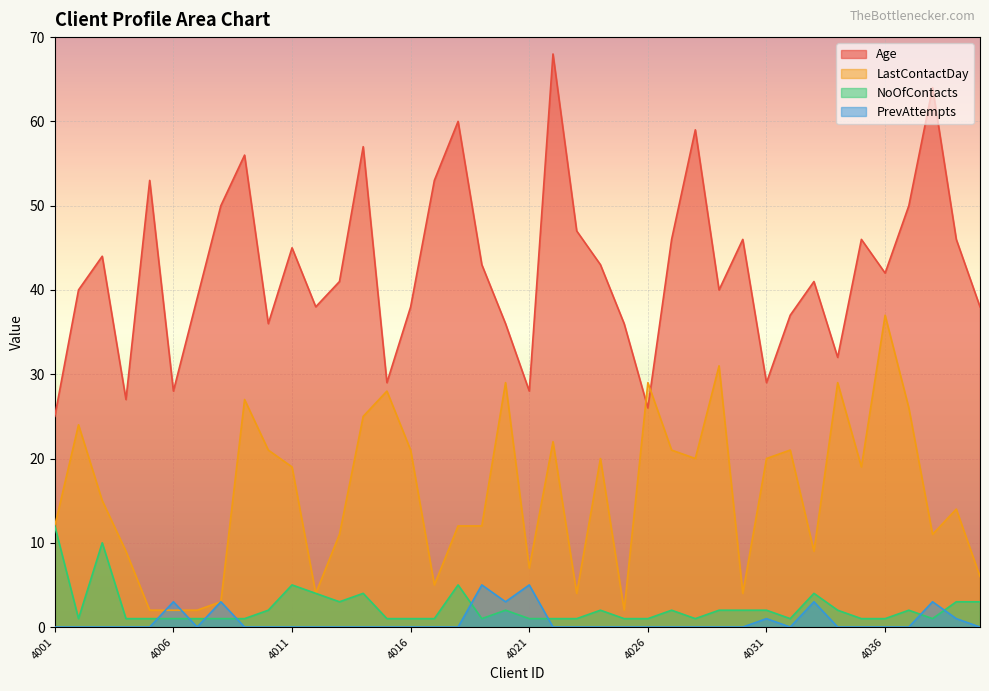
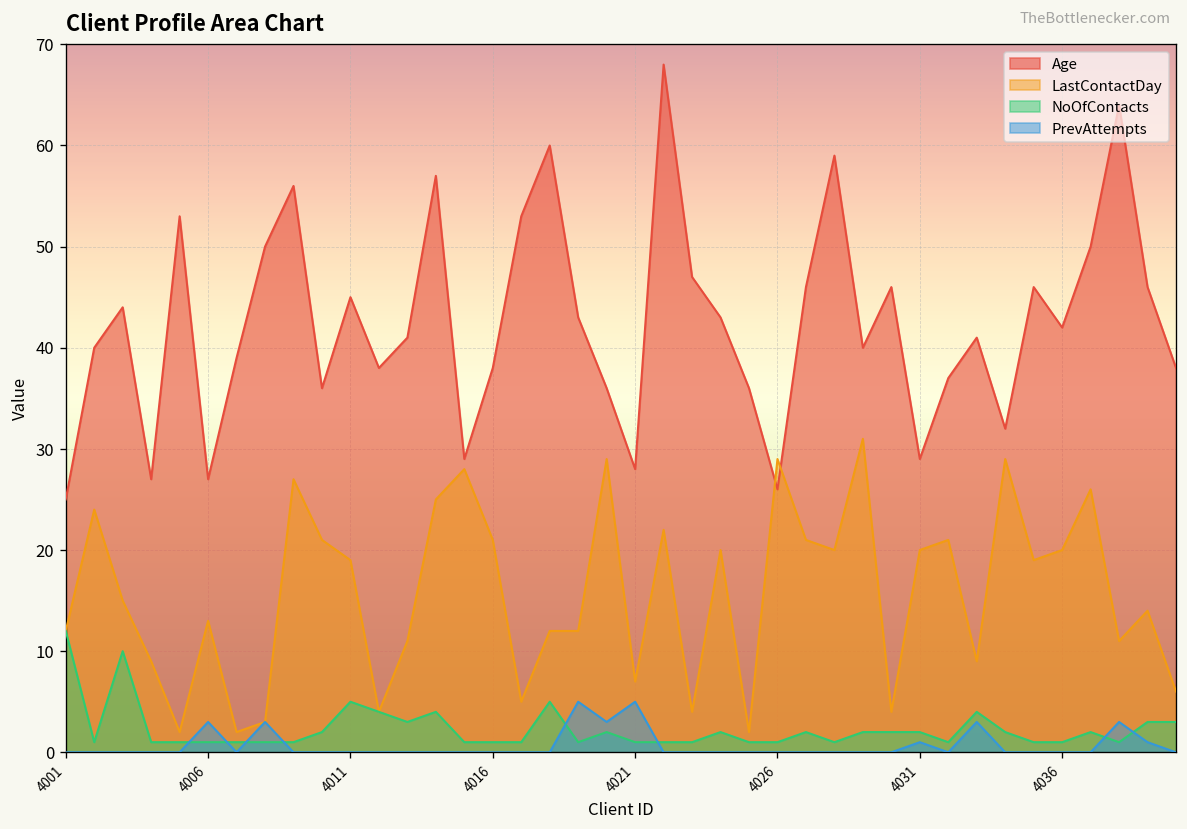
Age, 4006: 28 -> 27
LastContactDay, 4006: 2 -> 13
LastContactDay, 4036: 37 -> 20
